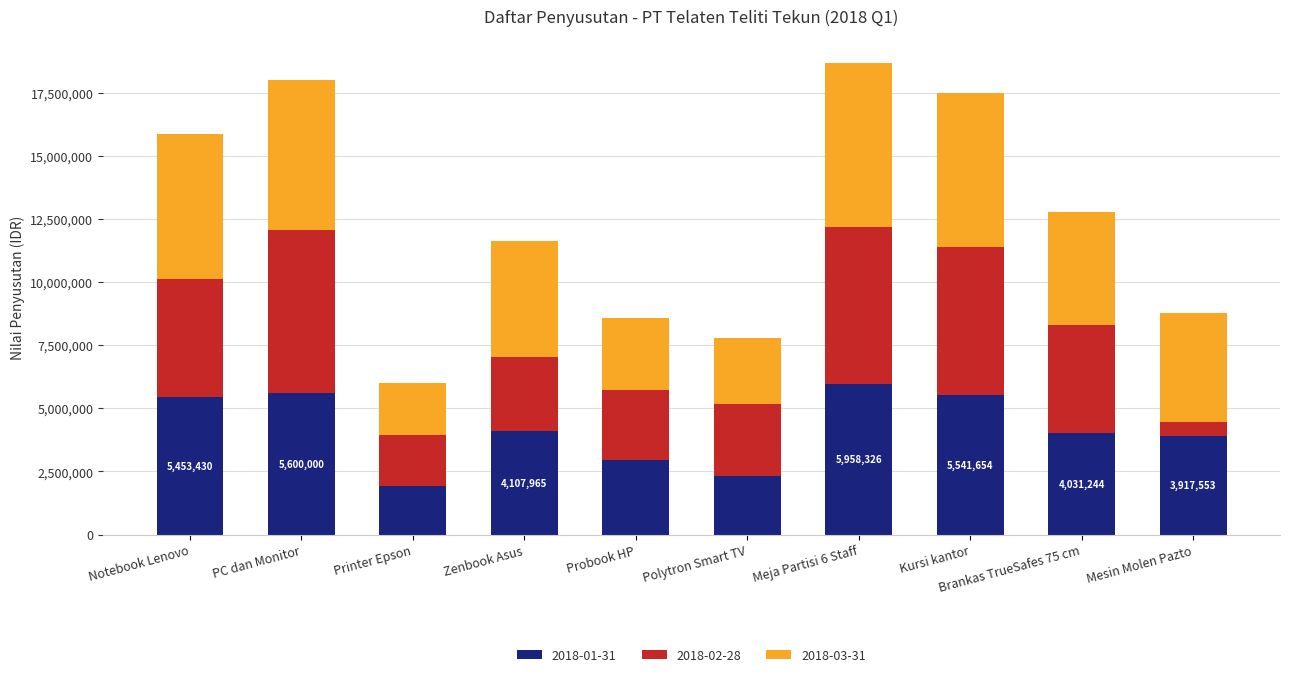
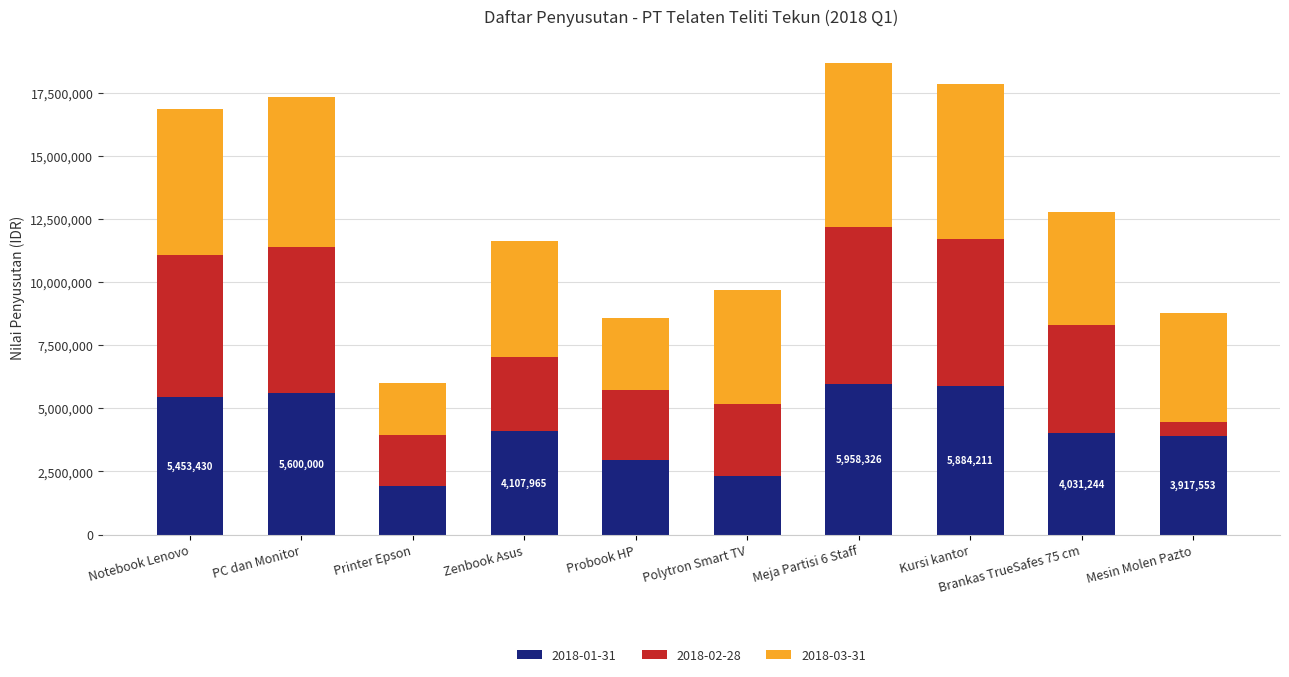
2018-02-28, Notebook Lenovo: 4,700,000 -> 5,600,000
2018-02-28, PC dan Monitor: 6,500,000 -> 5,800,000
2018-03-31, Polytron Smart TV: 2,600,000 -> 4,500,000
2018-01-31, Kursi kantor: 5,541,654 -> 5,884,211
